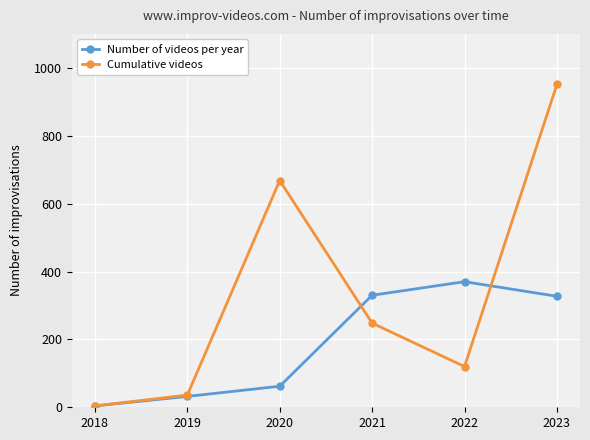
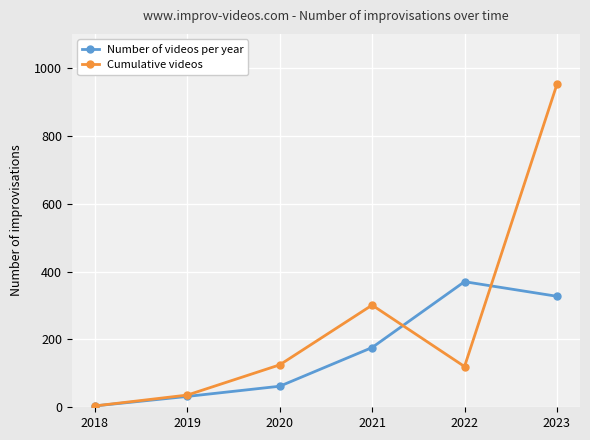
Cumulative videos, 2020: 670 -> 130
Number of videos per year, 2021: 330 -> 180
Cumulative videos, 2021: 250 -> 300
